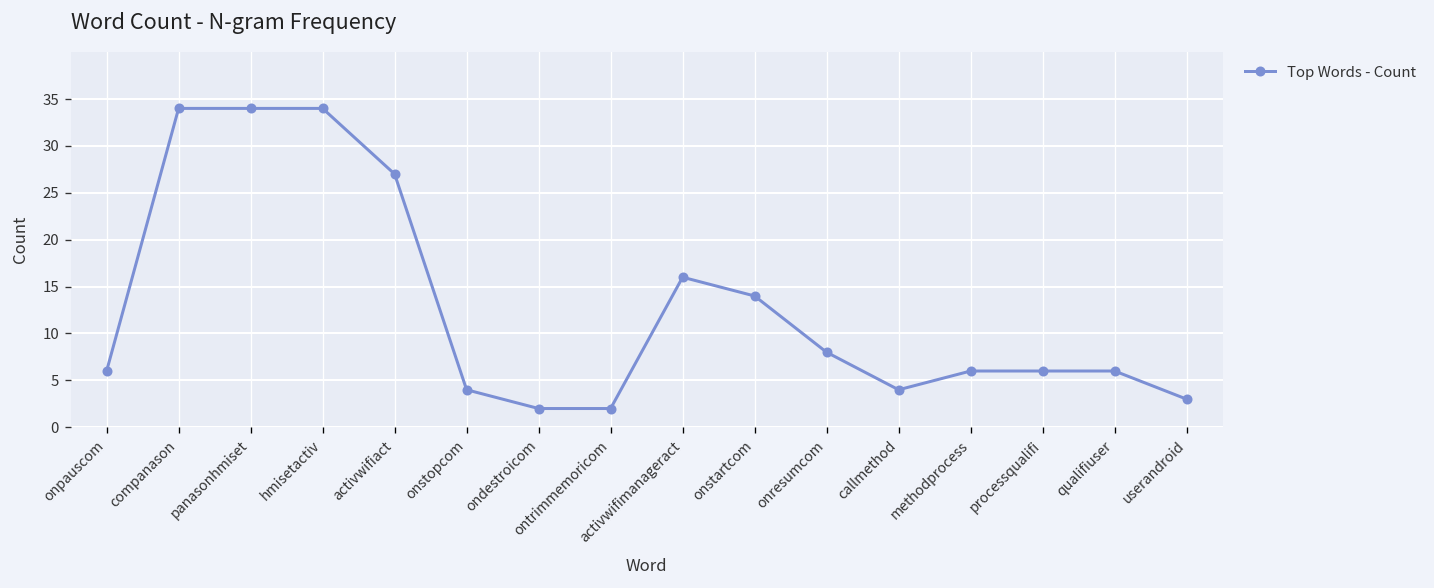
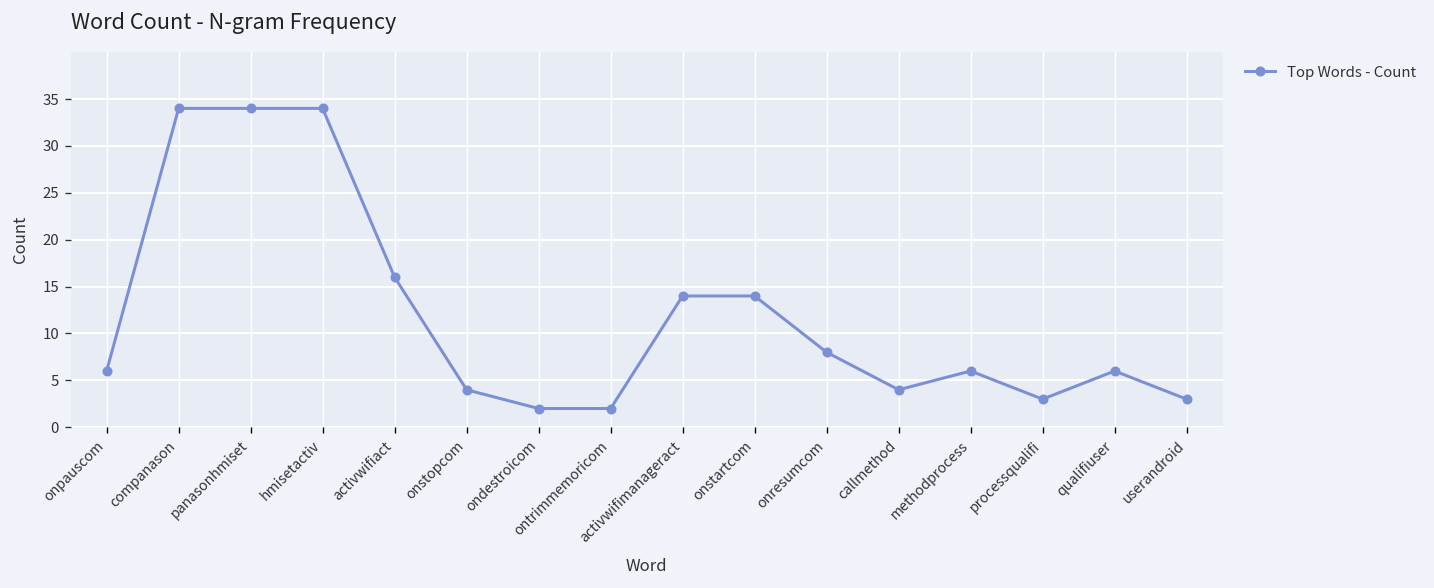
activwifiact: 27 -> 16
activwifimanageract: 16 -> 14
processqualifi: 6 -> 3
